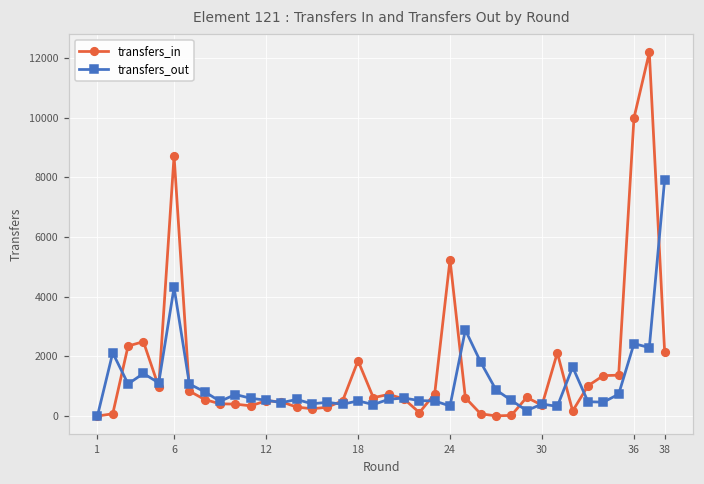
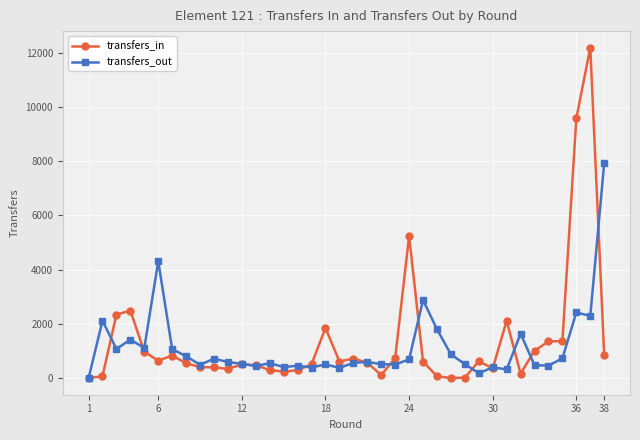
transfers_in, 6: 8700 -> 600
transfers_out, 24: 300 -> 700
transfers_in, 36: 10000 -> 9600
transfers_in, 38: 2200 -> 800
